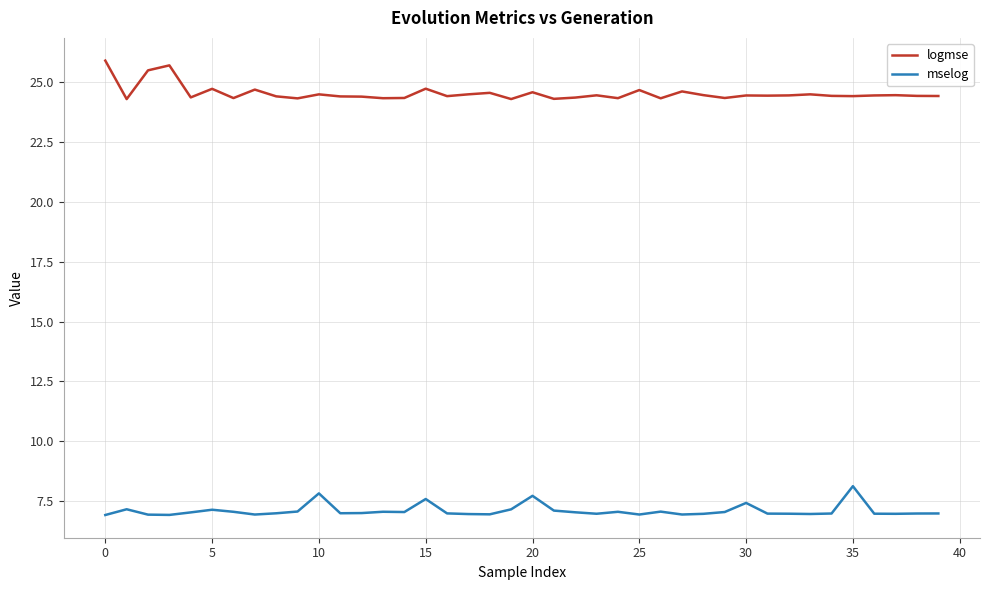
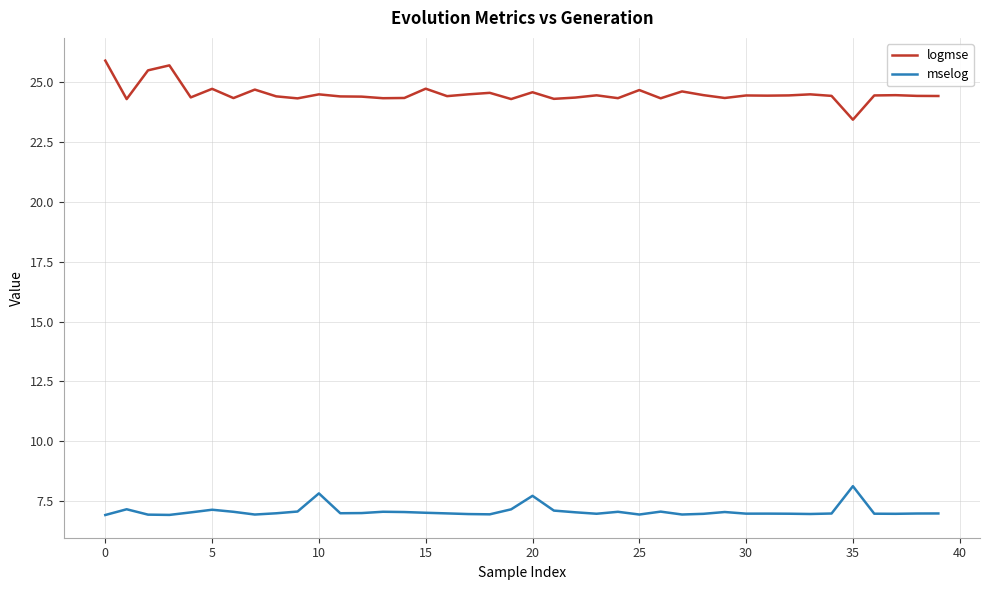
mselog, 15: 7.6 -> 7.0
mselog, 30: 7.4 -> 7.0
logmse, 35: 24.4 -> 23.4
